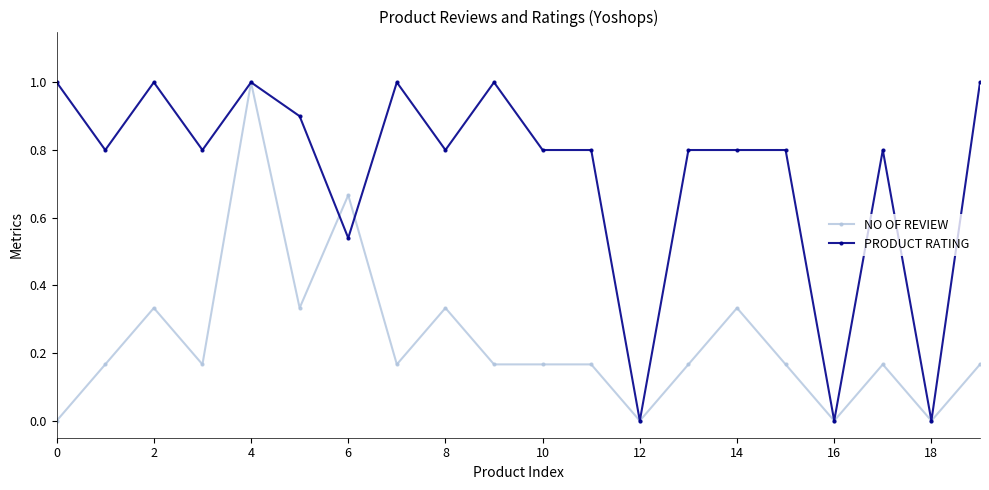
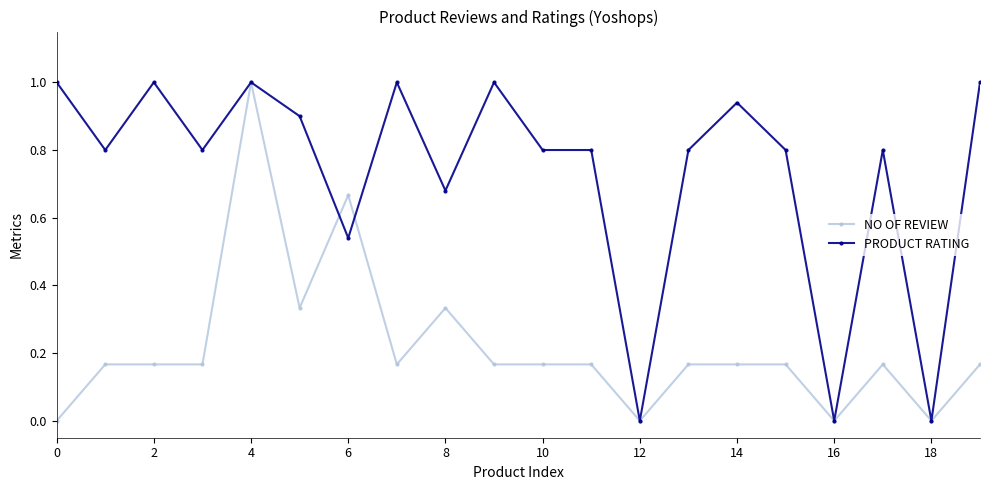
NO OF REVIEW, 2: 0.33 -> 0.17
PRODUCT RATING, 8: 0.80 -> 0.68
NO OF REVIEW, 14: 0.33 -> 0.17
PRODUCT RATING, 14: 0.80 -> 0.94
